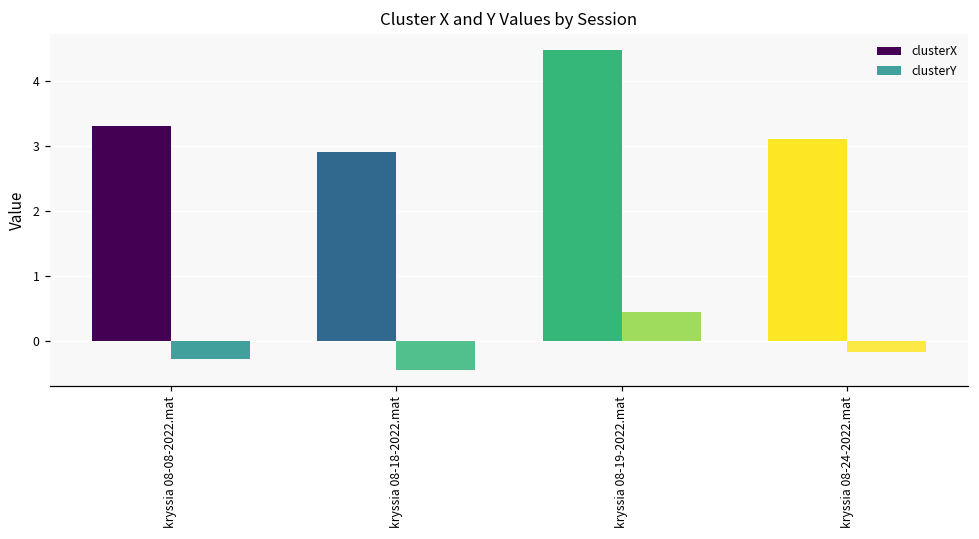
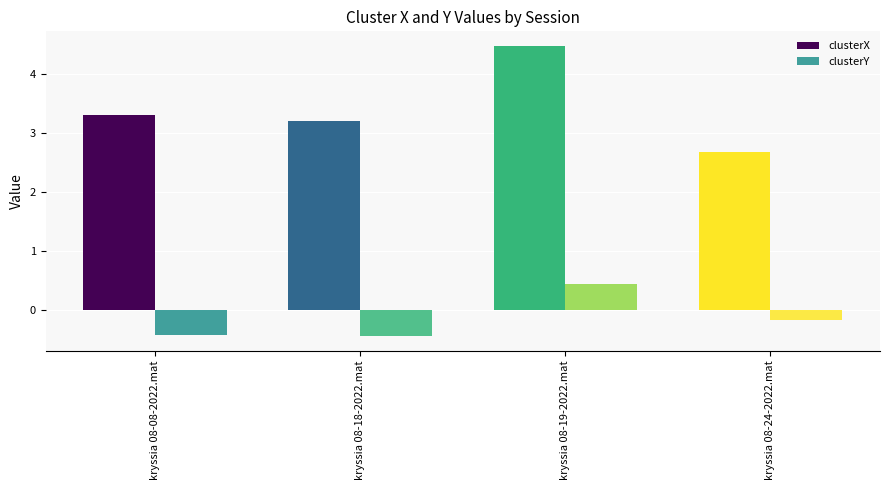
clusterY, kryssia 08-08-2022.mat: -0.3 -> -0.4
clusterX, kryssia 08-18-2022.mat: 2.9 -> 3.2
clusterX, kryssia 08-24-2022.mat: 3.1 -> 2.7
